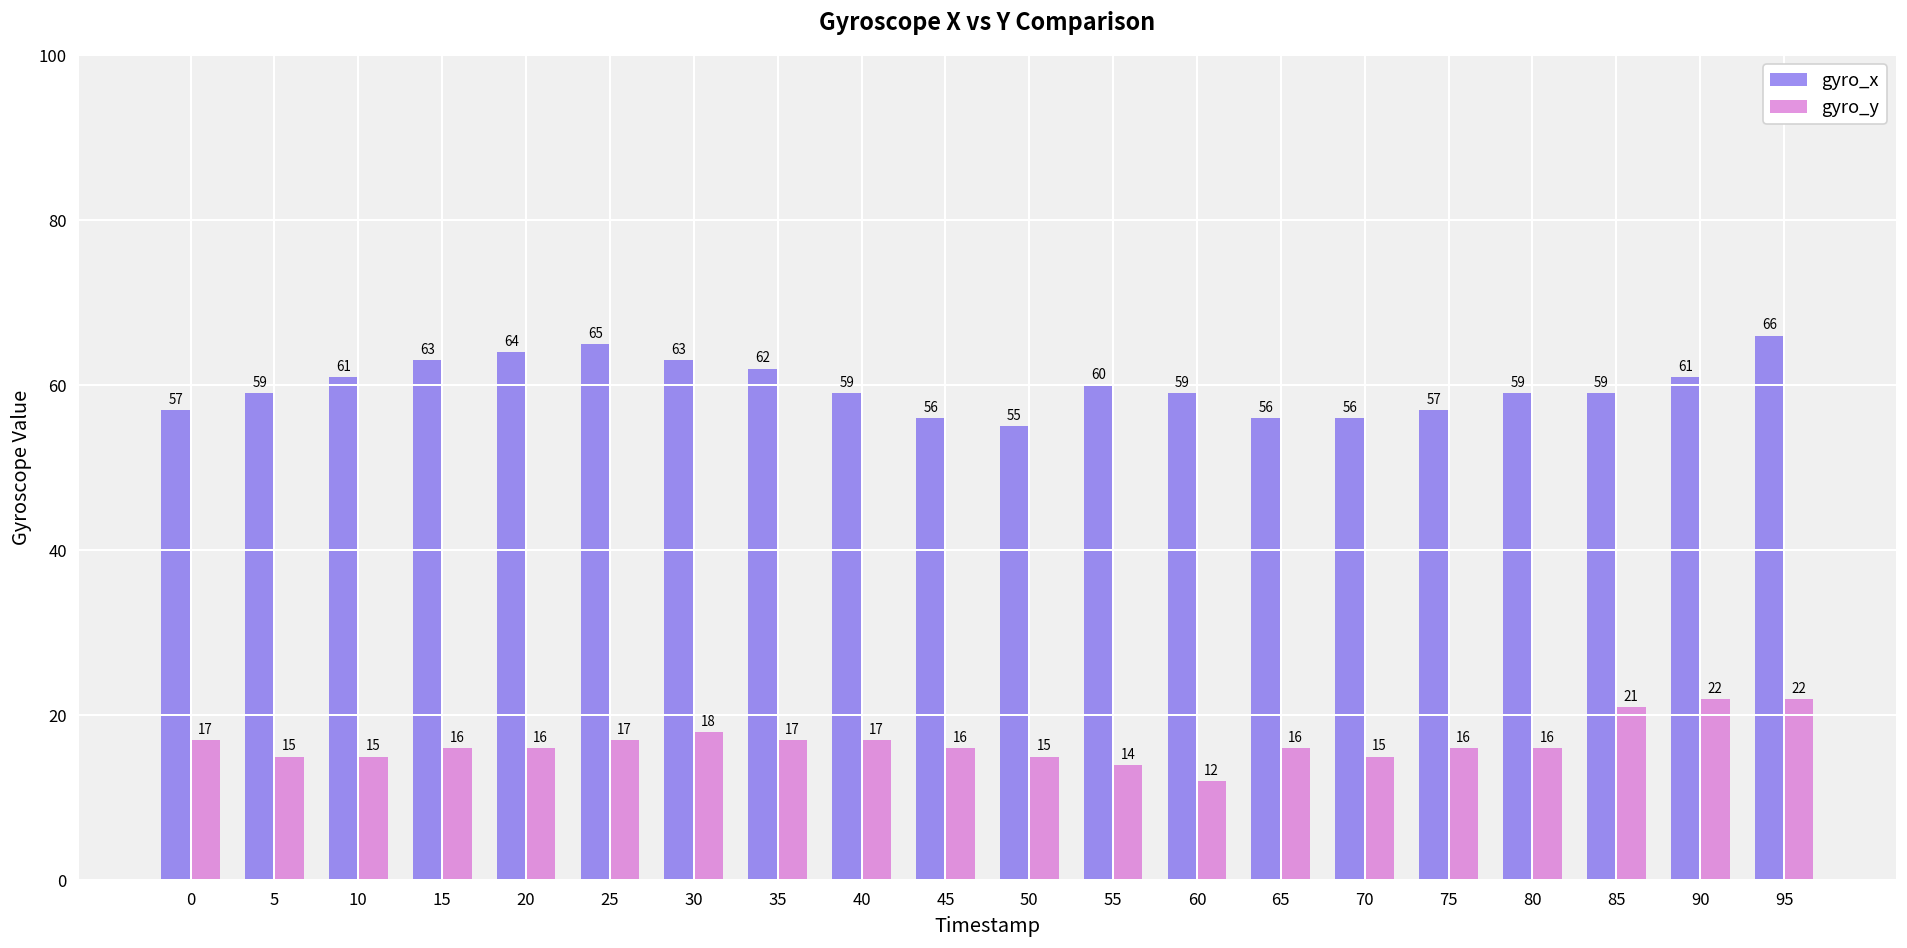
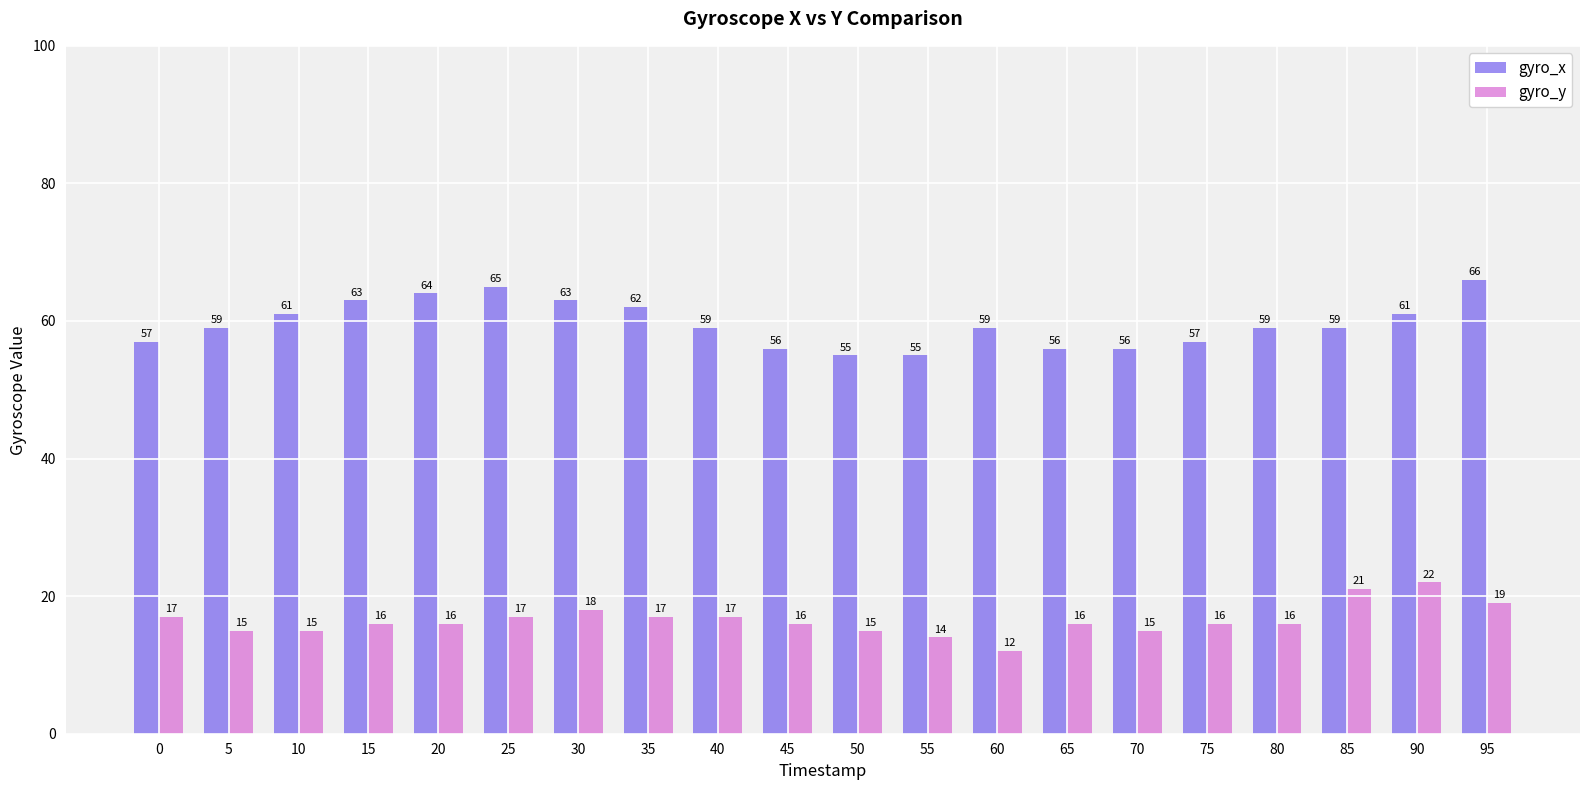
gyro_x, 55: 60 -> 55
gyro_y, 95: 22 -> 19
